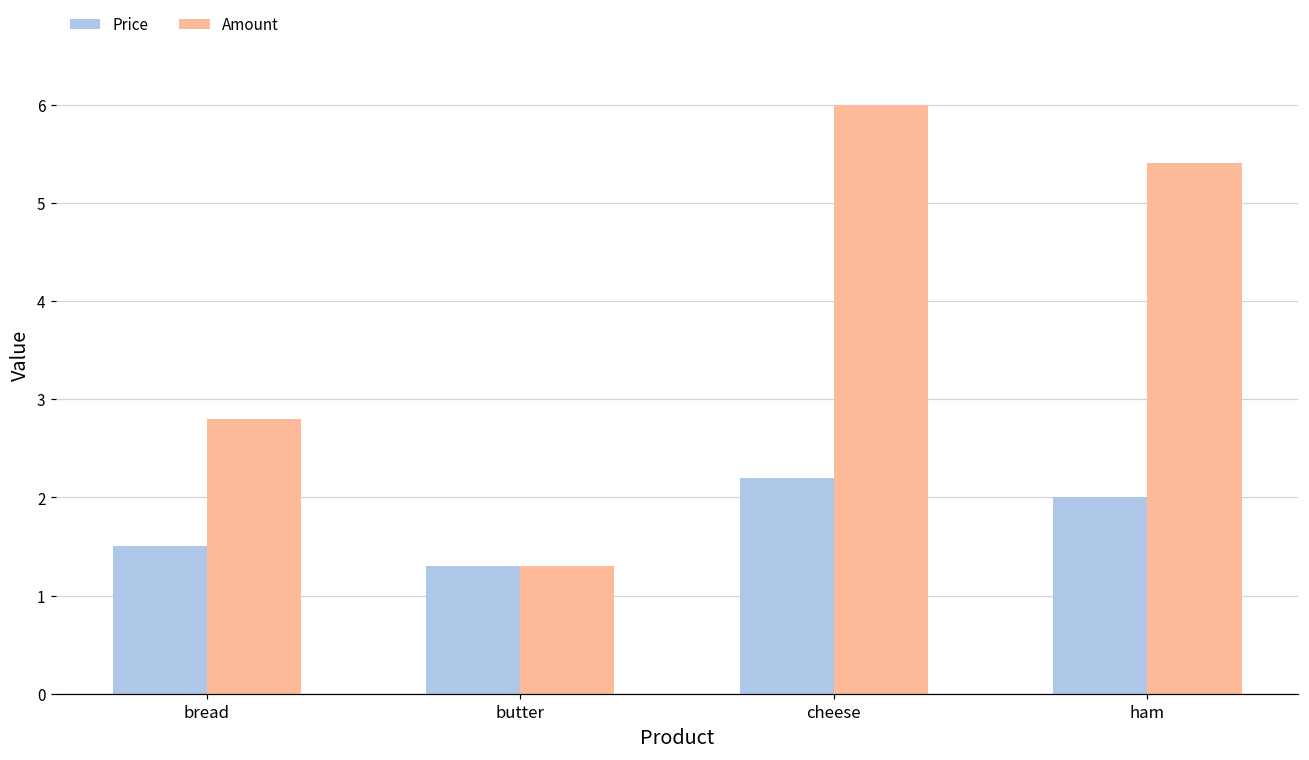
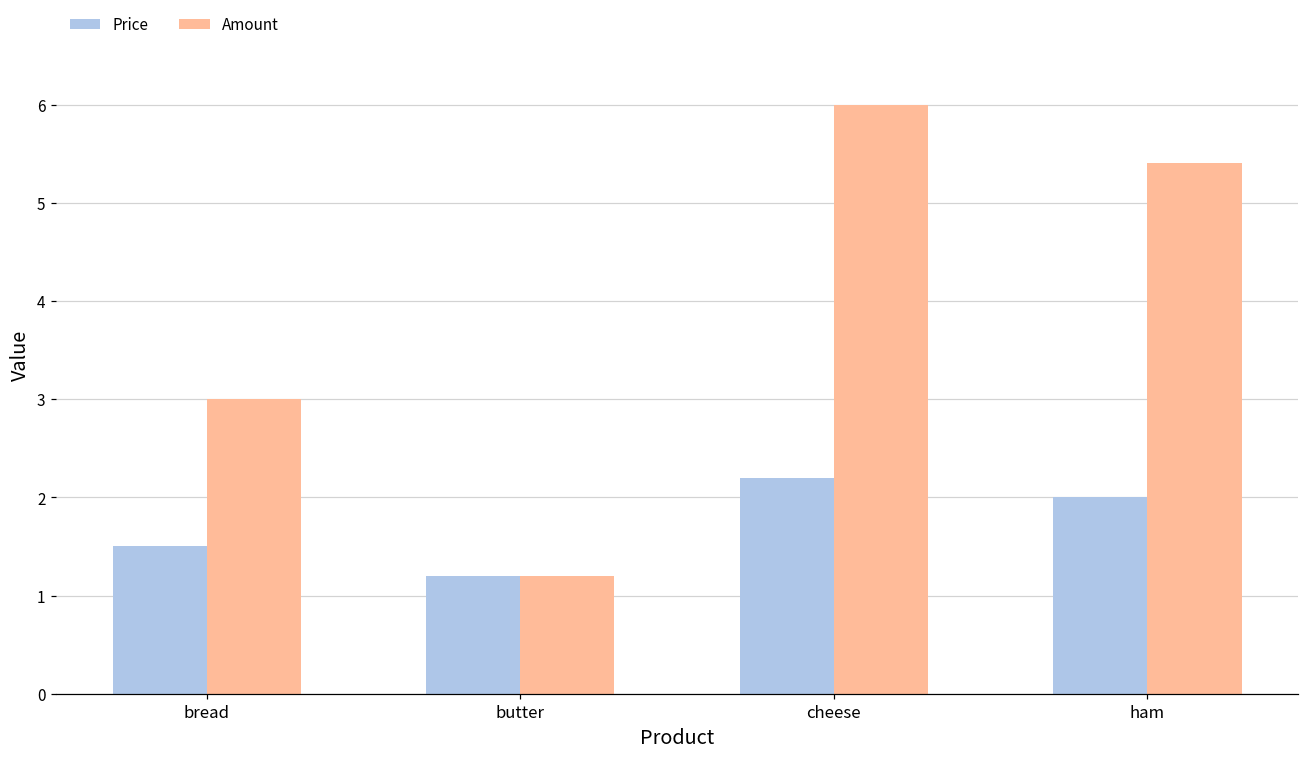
Amount, bread: 2.8 -> 3.0
Price, butter: 1.3 -> 1.2
Amount, butter: 1.3 -> 1.2
